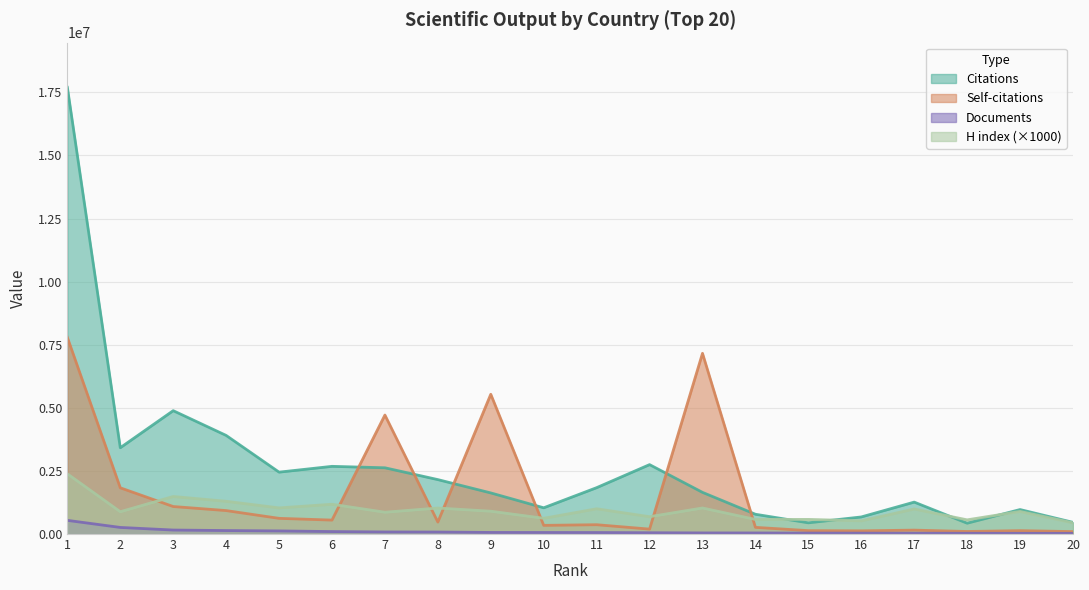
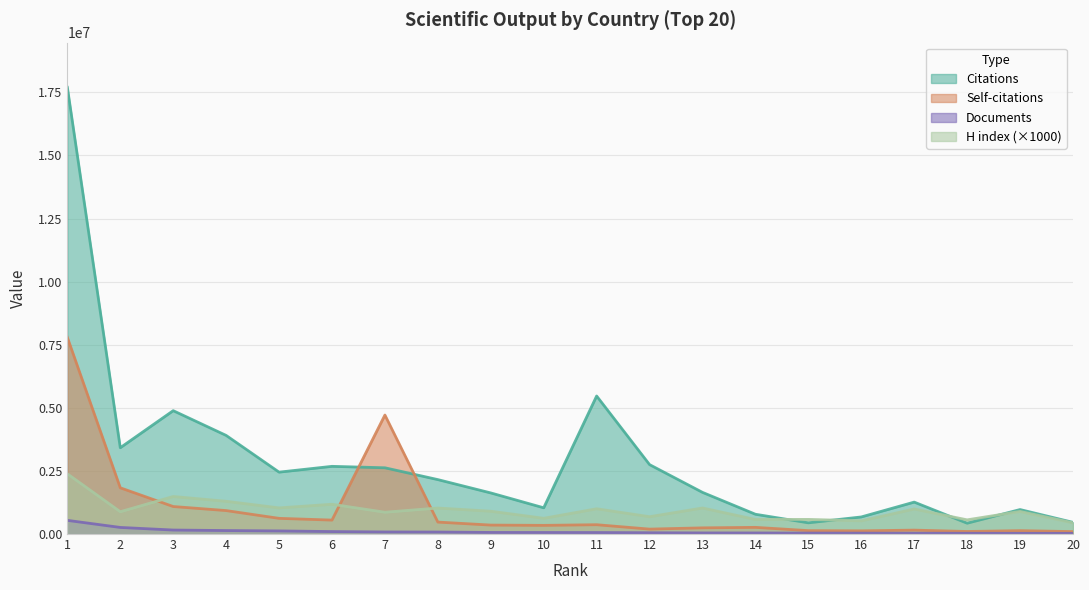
Self-citations, 9: 5500000 -> 400000
Citations, 11: 1800000 -> 5500000
Self-citations, 13: 7200000 -> 200000
